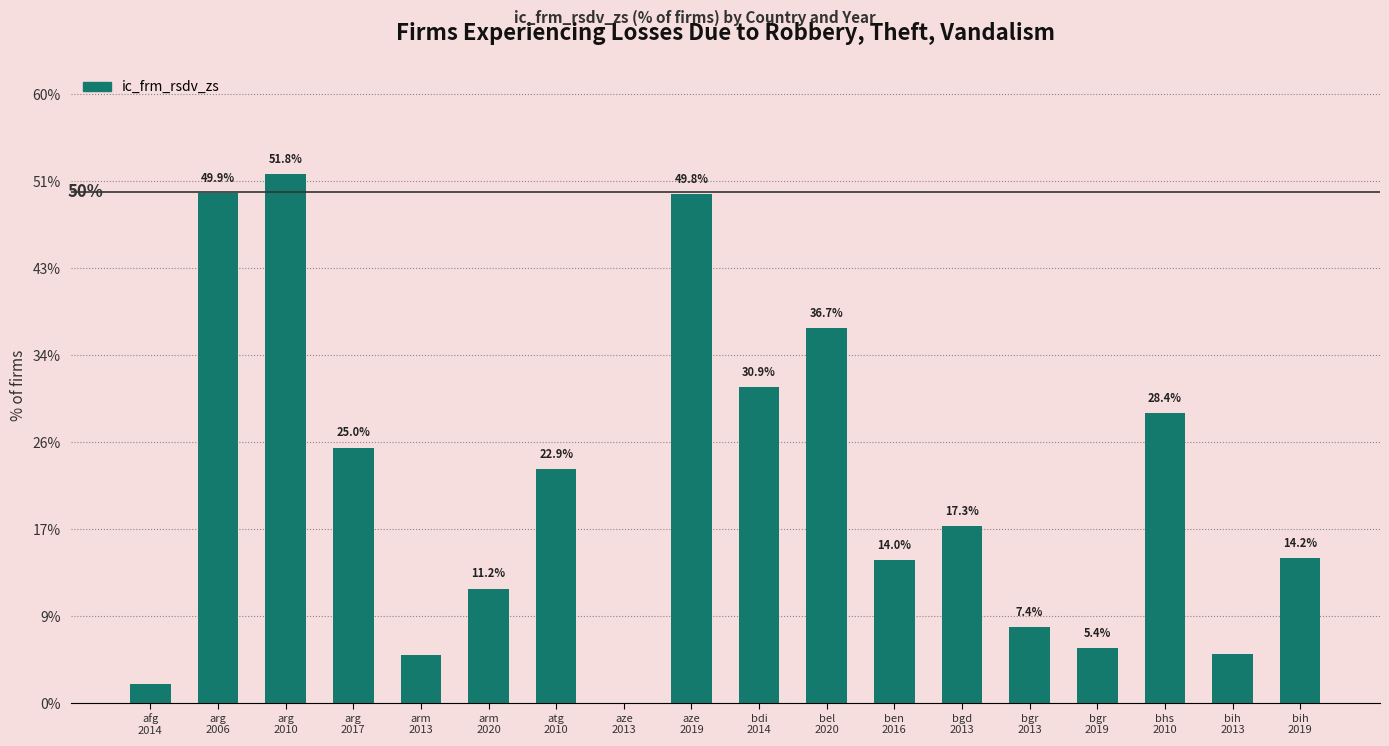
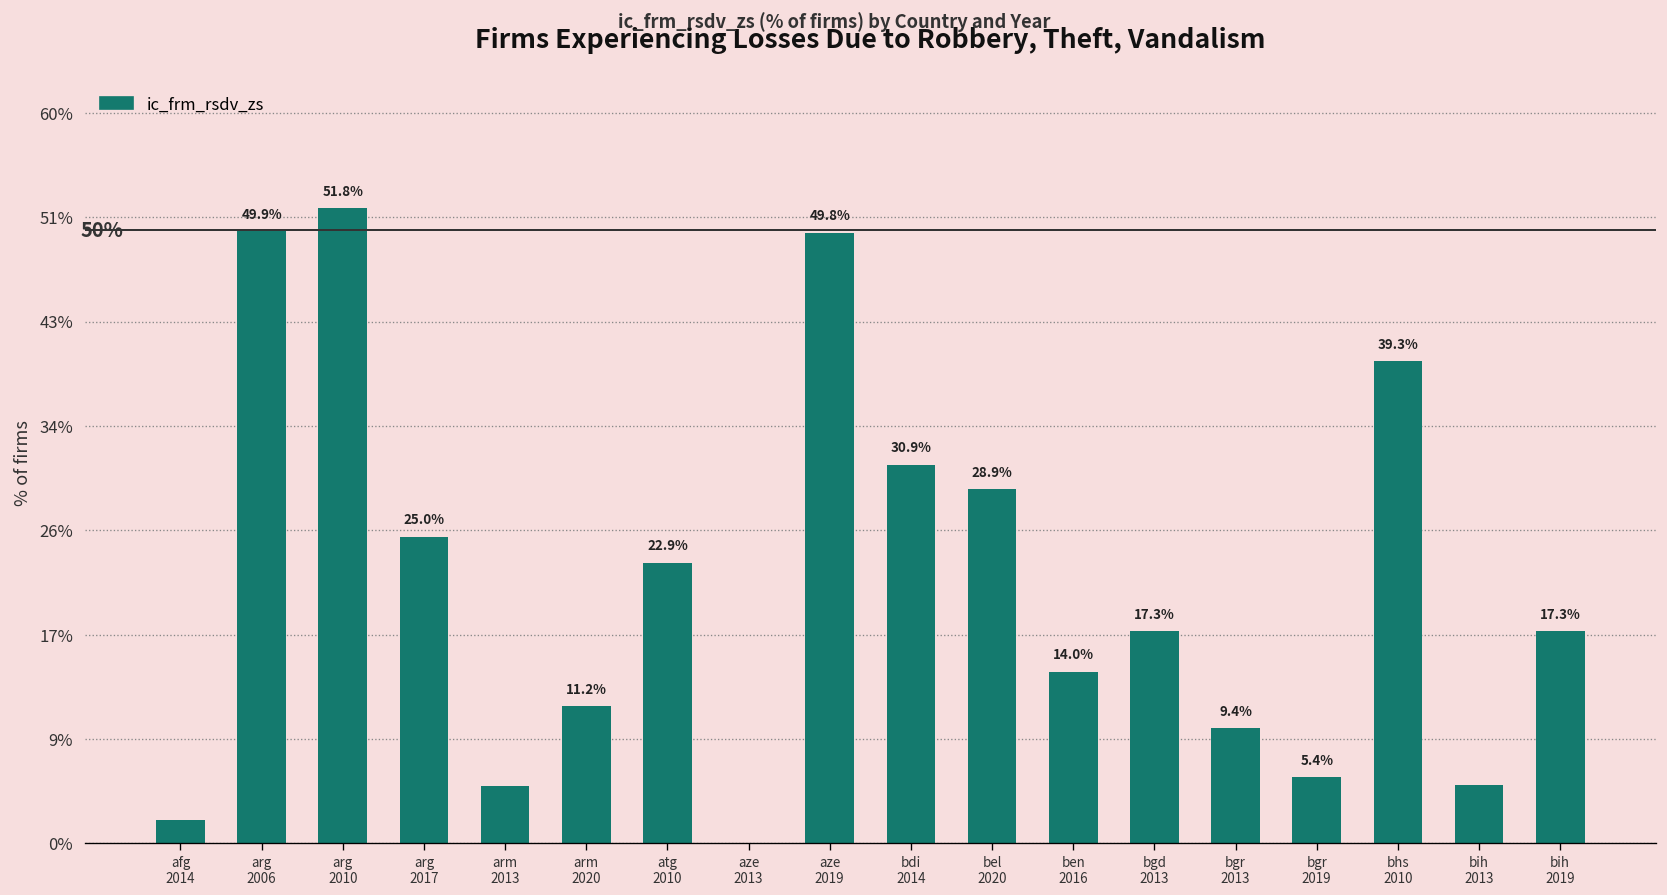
bel 2020: 36.7% -> 28.9%
bgr 2013: 7.4% -> 9.4%
bhs 2010: 28.4% -> 39.3%
bih 2019: 14.2% -> 17.3%
